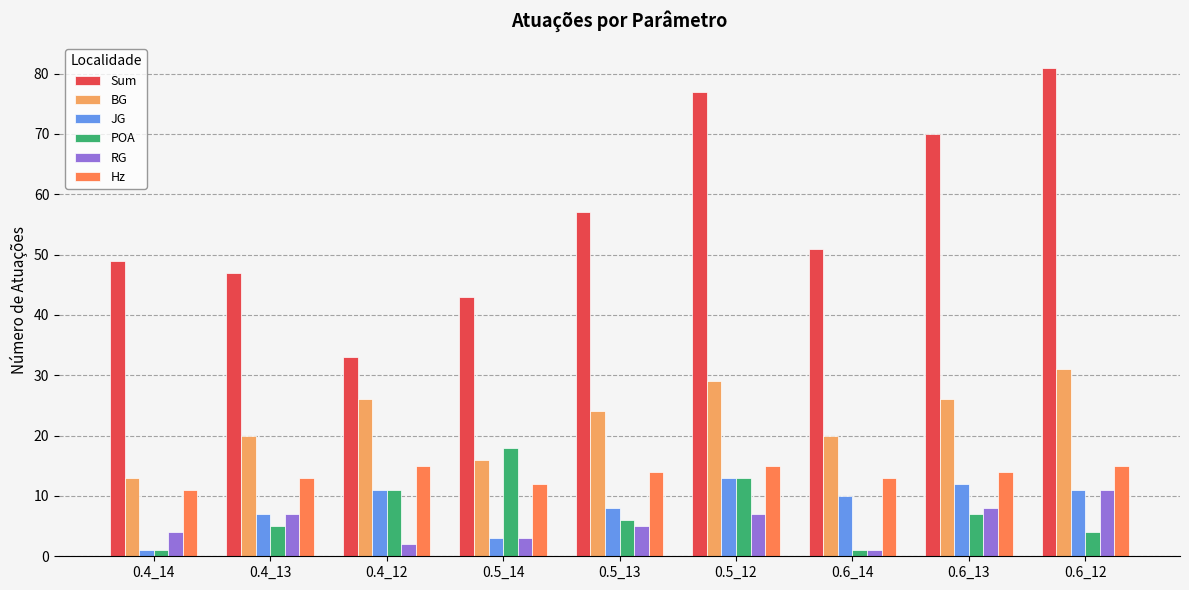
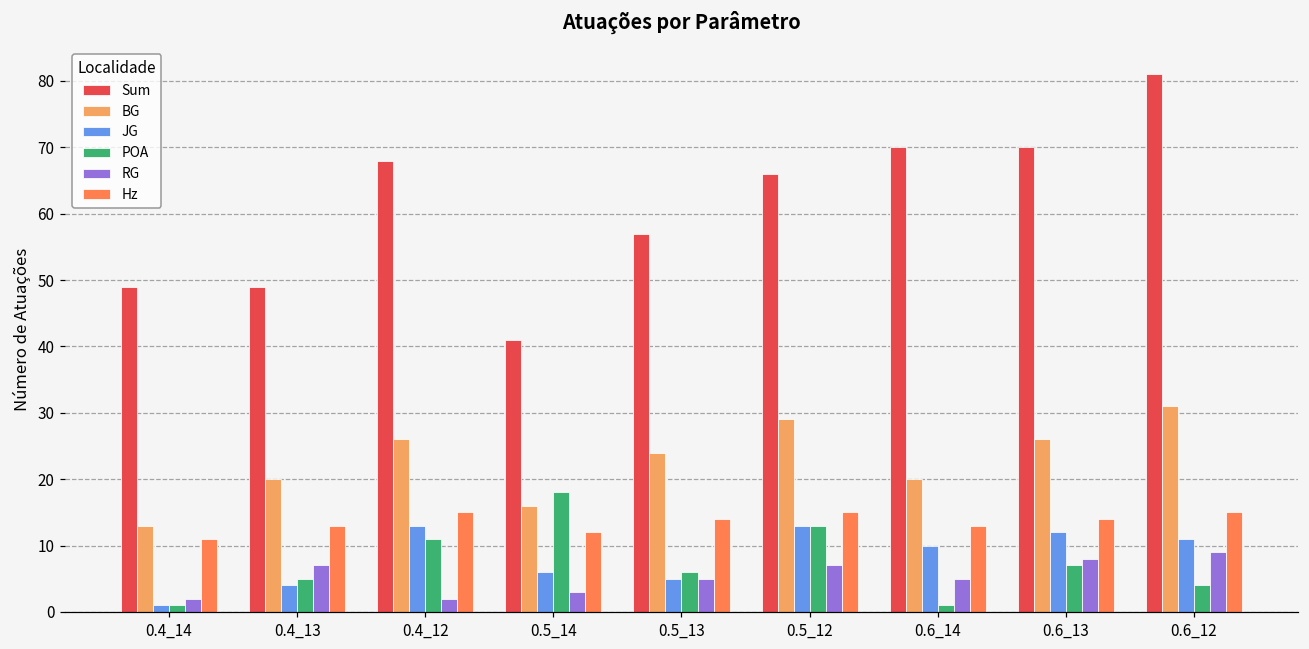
RG, 0.4_14: 4 -> 2
Sum, 0.4_13: 47 -> 49
JG, 0.4_13: 7 -> 4
Sum, 0.4_12: 33 -> 68
JG, 0.4_12: 11 -> 13
Sum, 0.5_14: 43 -> 41
JG, 0.5_14: 3 -> 6
JG, 0.5_13: 8 -> 5
Sum, 0.5_12: 77 -> 66
Sum, 0.6_14: 51 -> 70
RG, 0.6_14: 1 -> 5
RG, 0.6_12: 11 -> 9
